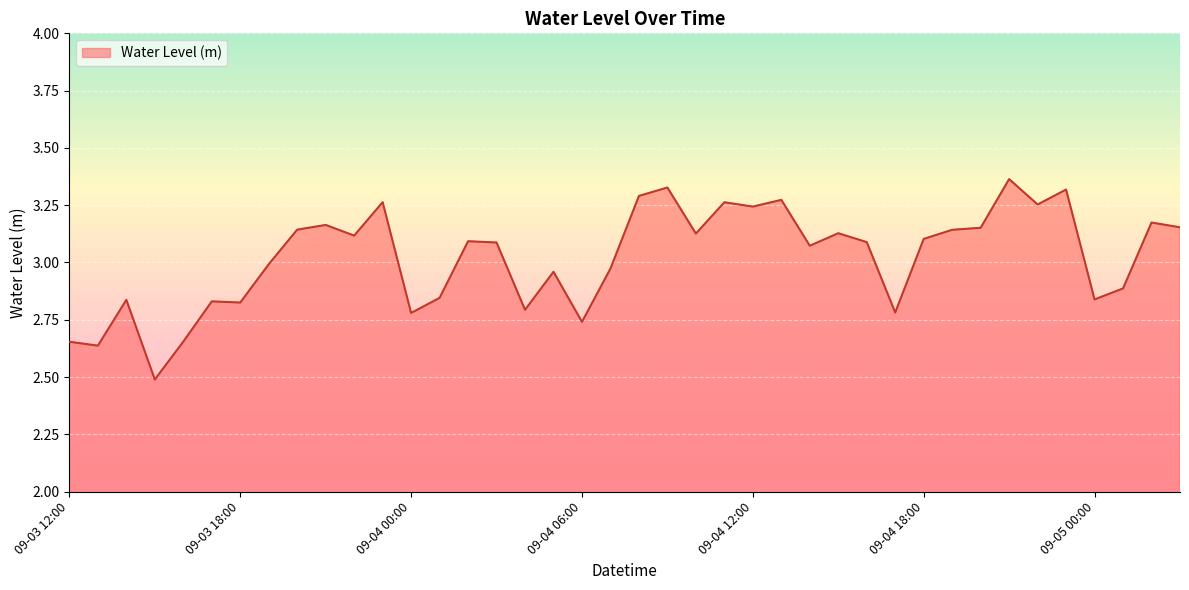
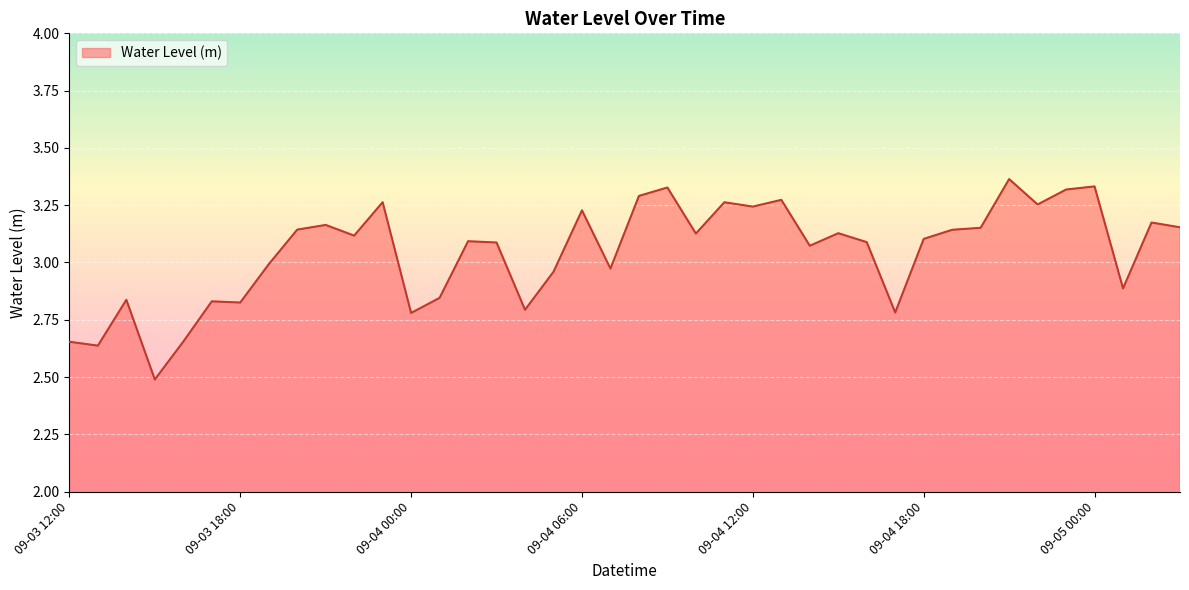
09-04 06:00: 2.74 -> 3.23
09-05 00:00: 2.84 -> 3.33
